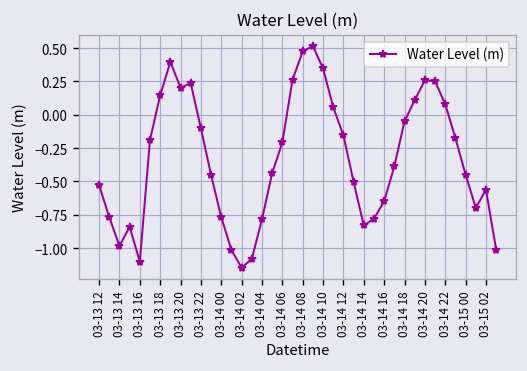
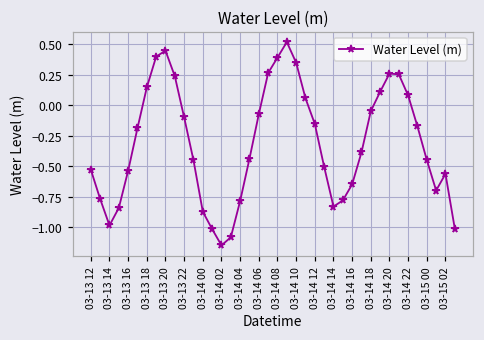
03-13 16: -1.10 -> -0.54
03-13 20: 0.20 -> 0.45
03-14 00: -0.77 -> -0.87
03-14 06: -0.21 -> -0.07
03-14 08: 0.47 -> 0.39
